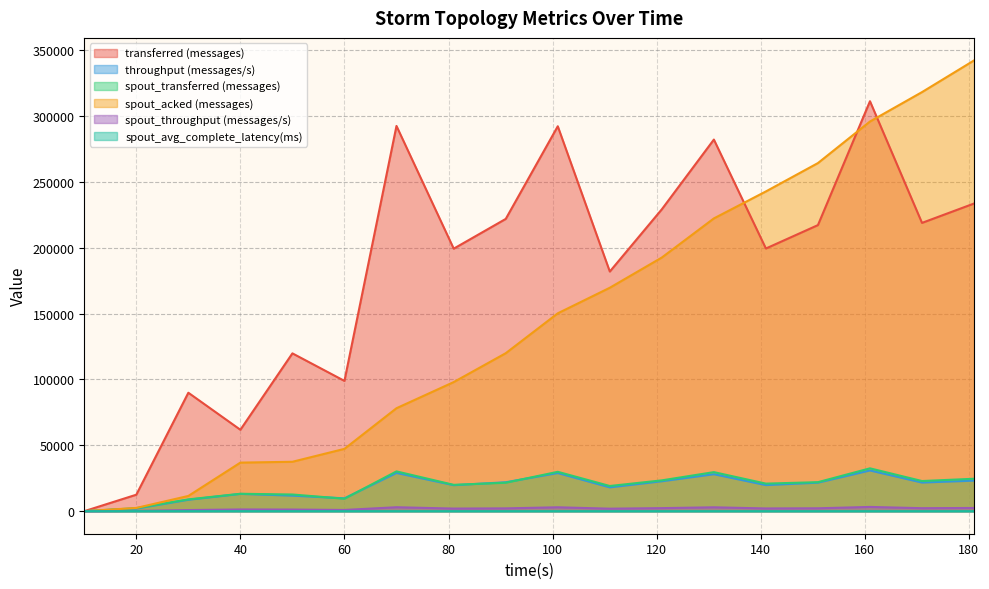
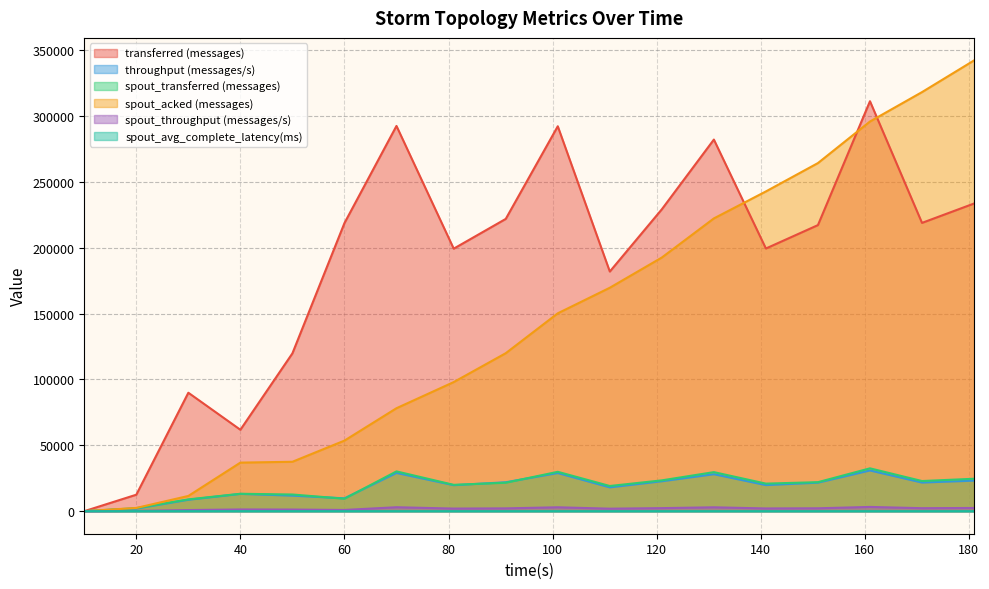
transferred (messages), 60: 99000 -> 219000
spout_acked (messages), 60: 47000 -> 54000
